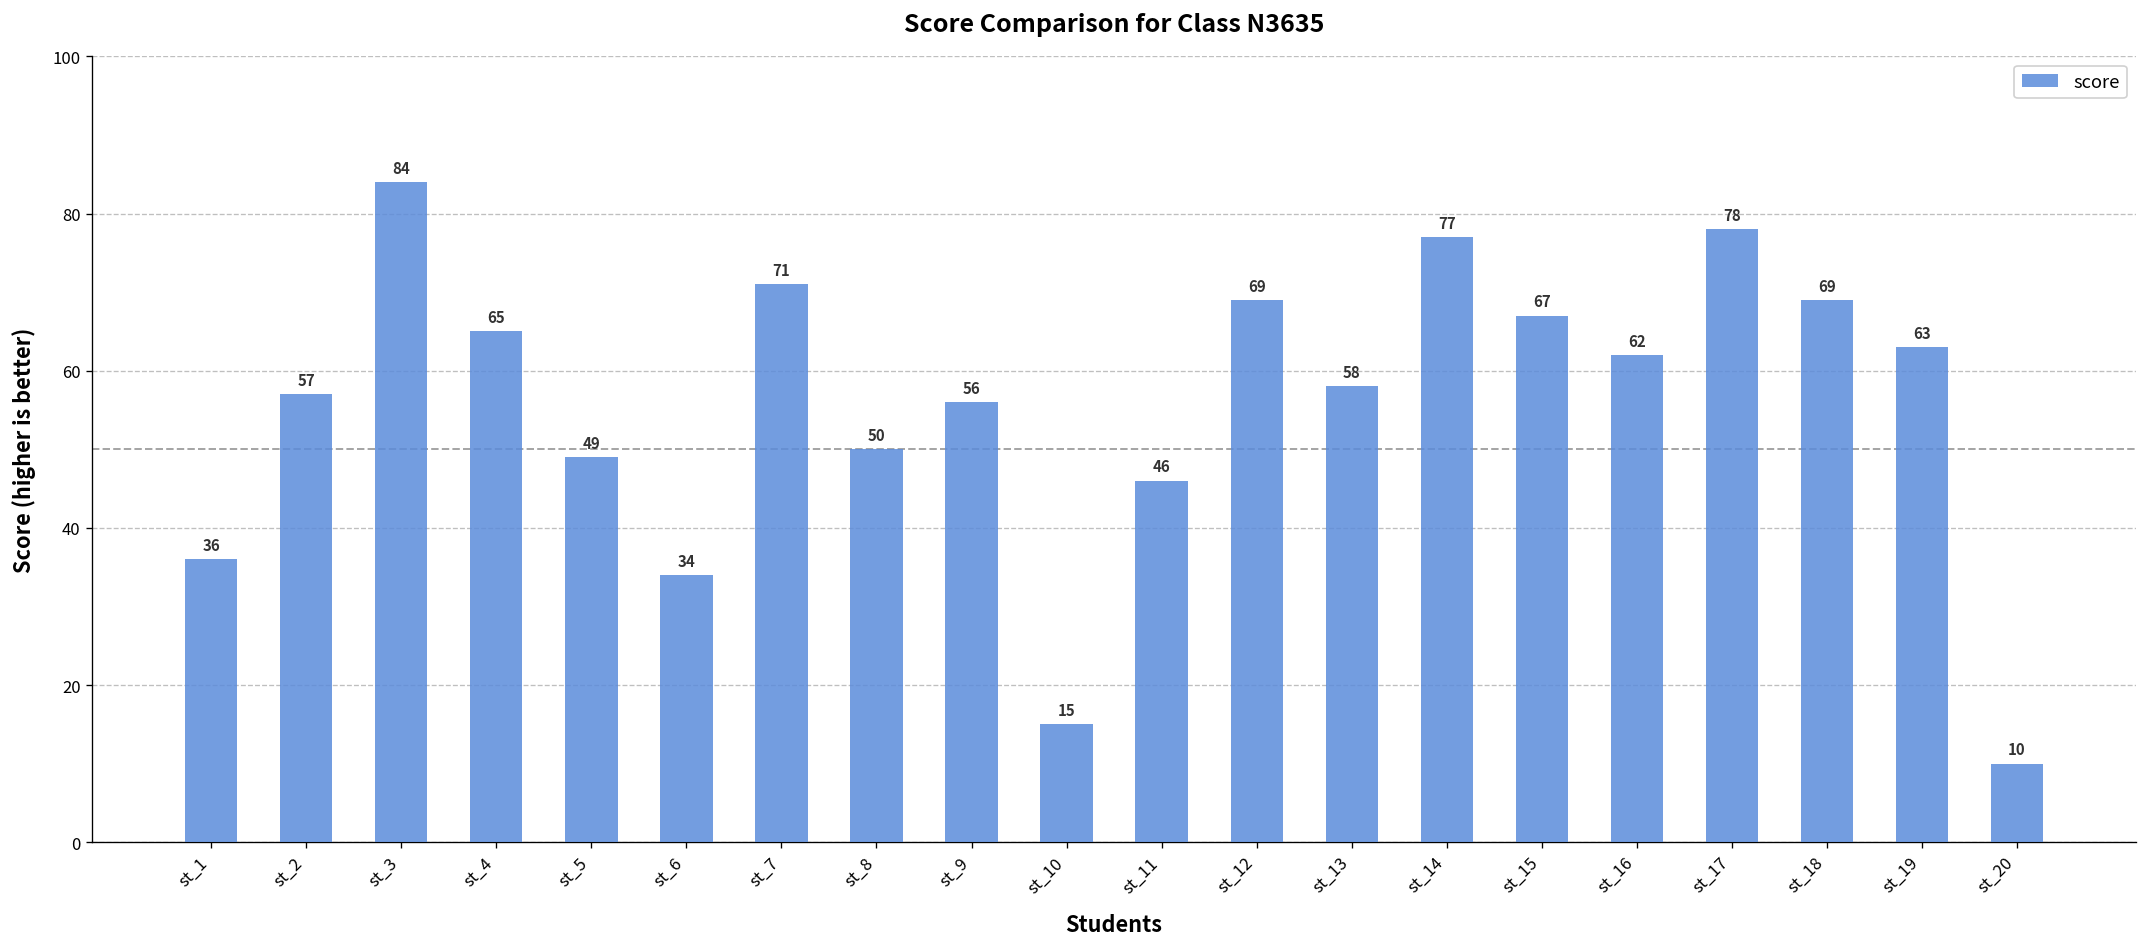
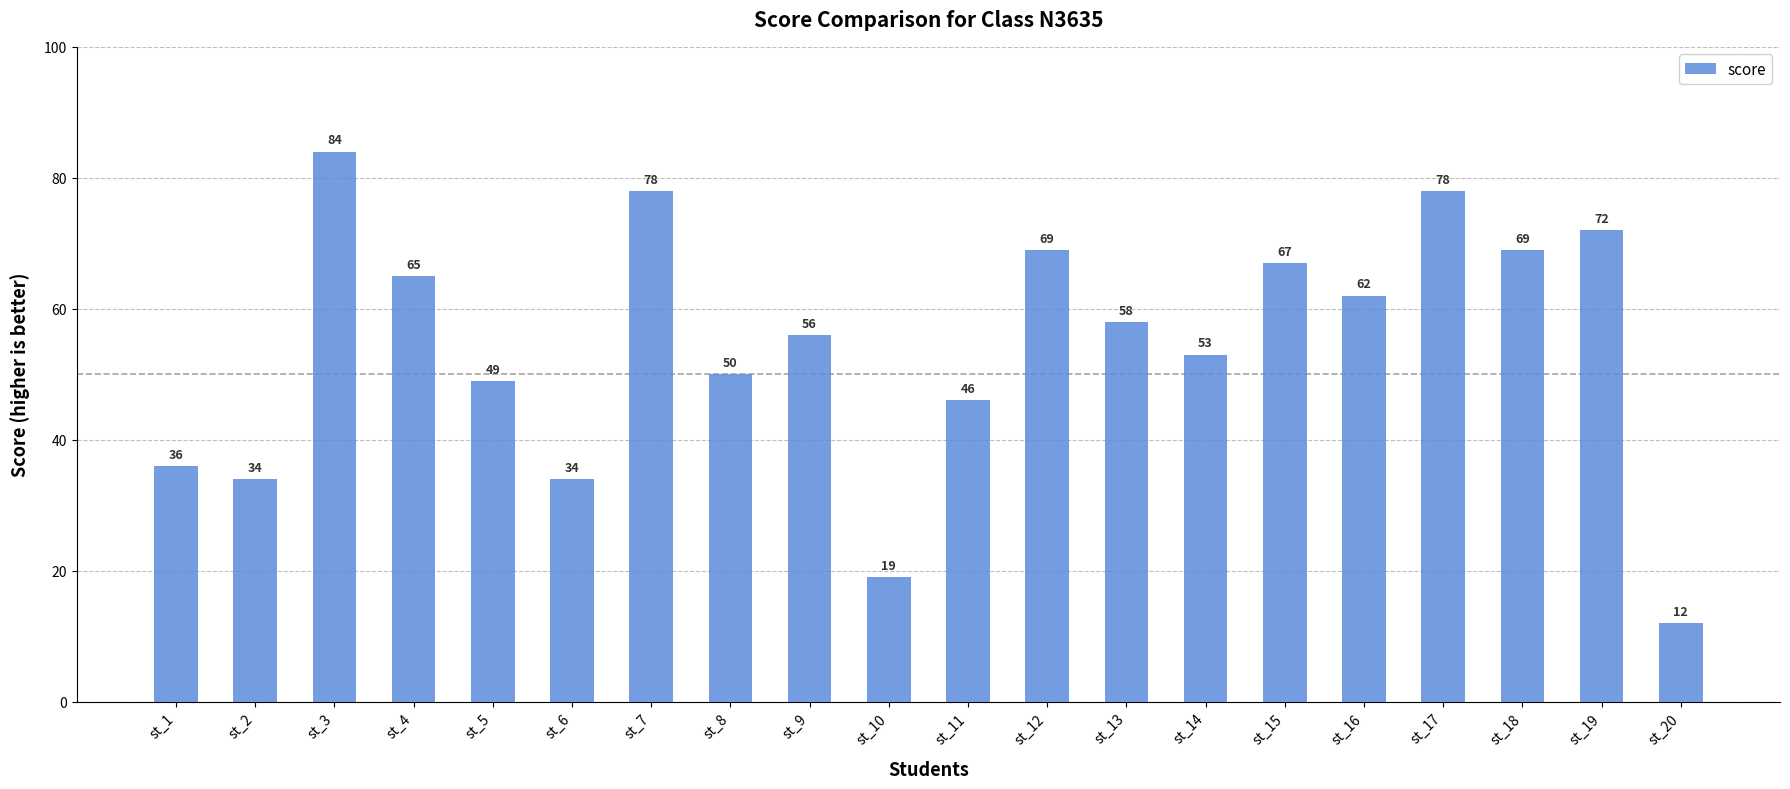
st_2: 57 -> 34
st_7: 71 -> 78
st_10: 15 -> 19
st_14: 77 -> 53
st_19: 63 -> 72
st_20: 10 -> 12
